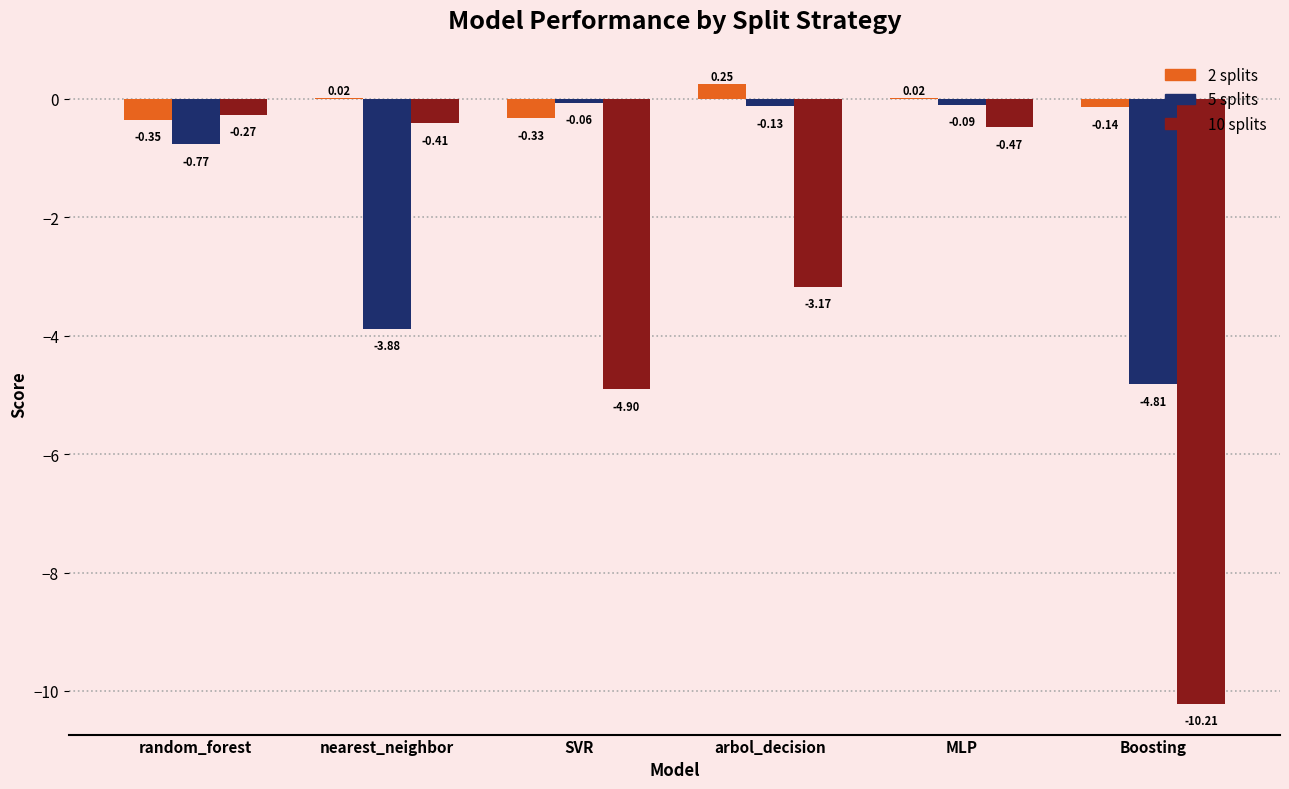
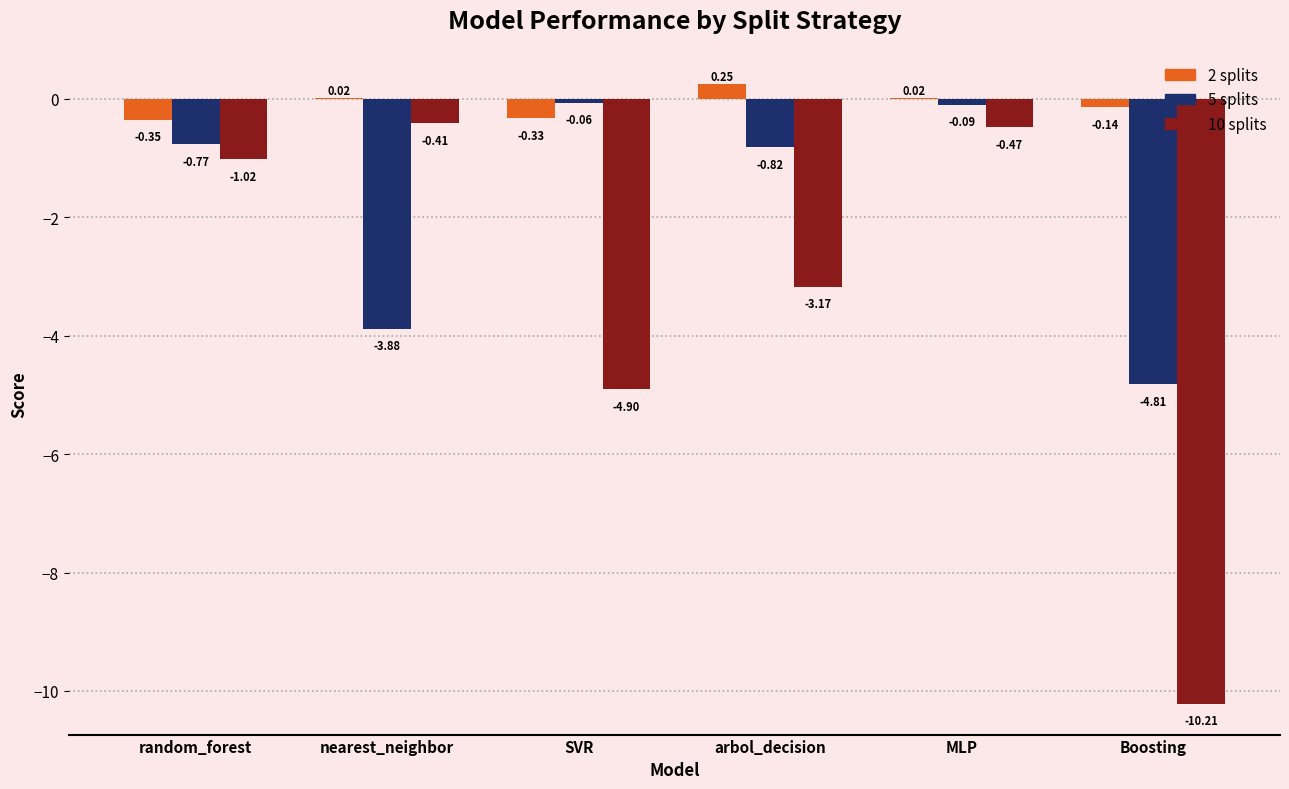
10 splits, random_forest: -0.27 -> -1.02
5 splits, arbol_decision: -0.13 -> -0.82
